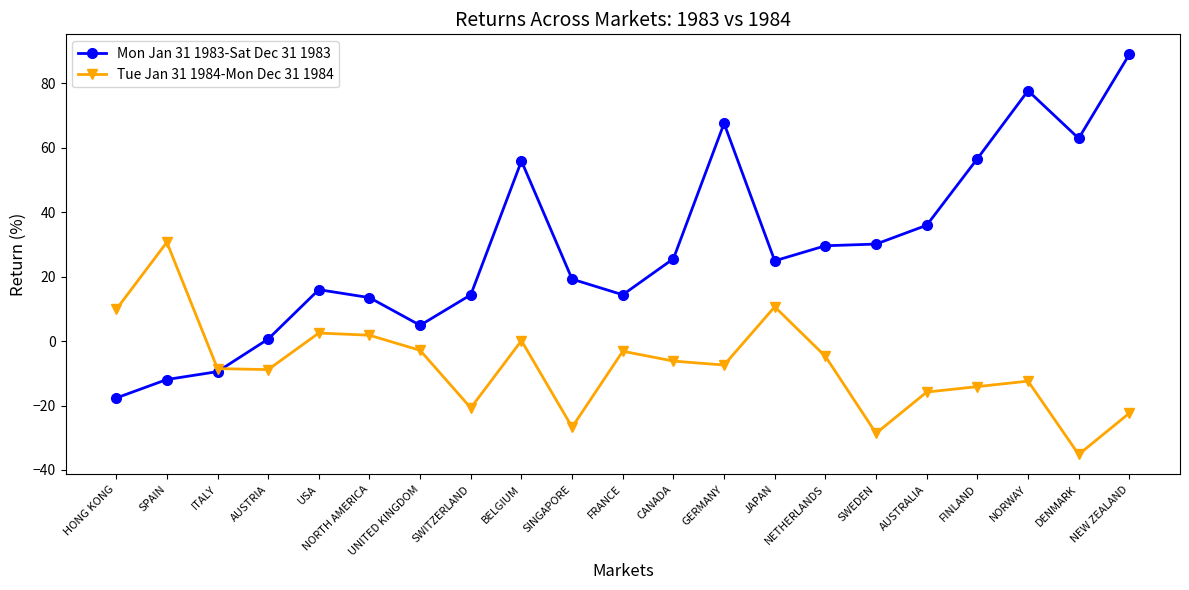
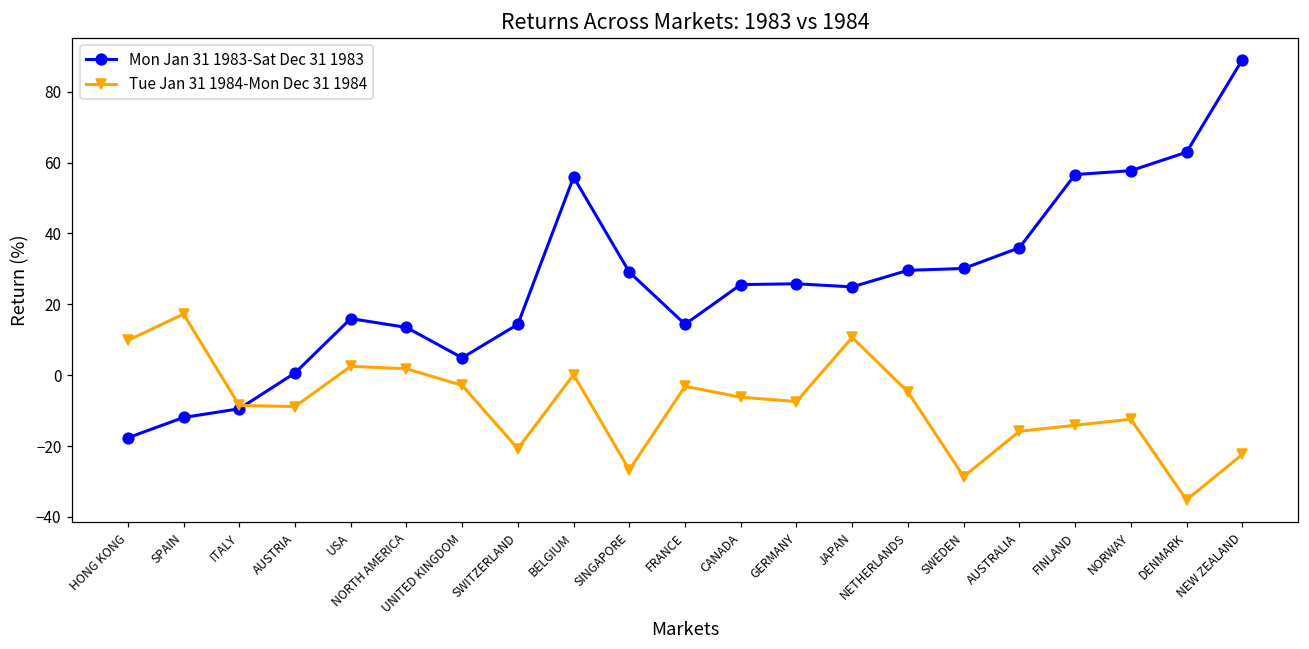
Tue Jan 31 1984-Mon Dec 31 1984, SPAIN: 31 -> 17
Mon Jan 31 1983-Sat Dec 31 1983, SINGAPORE: 19 -> 29
Mon Jan 31 1983-Sat Dec 31 1983, GERMANY: 68 -> 26
Mon Jan 31 1983-Sat Dec 31 1983, NORWAY: 78 -> 58
